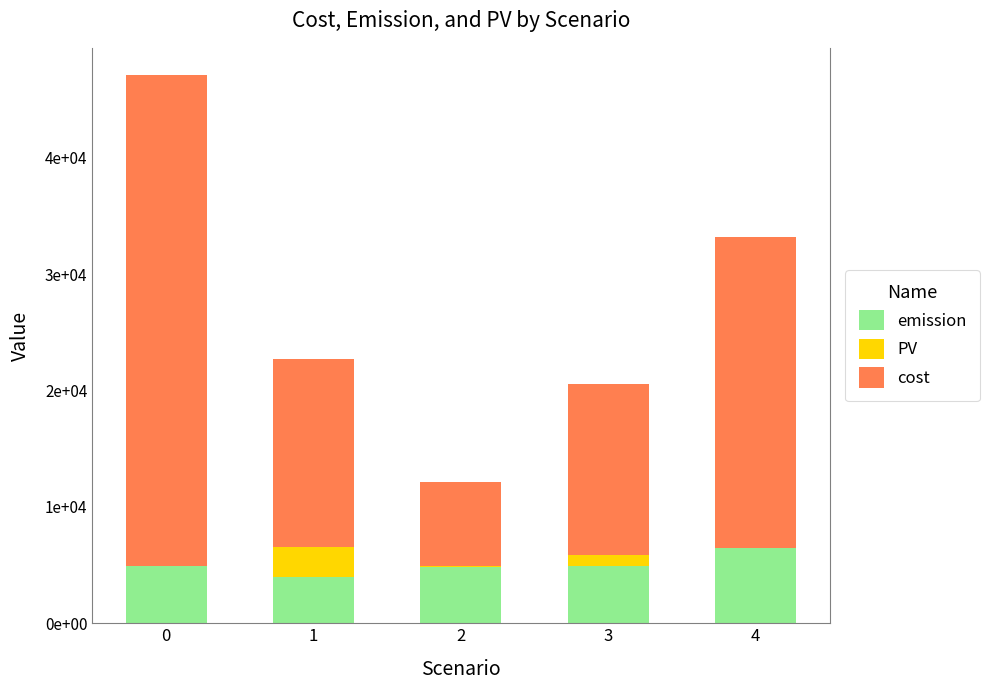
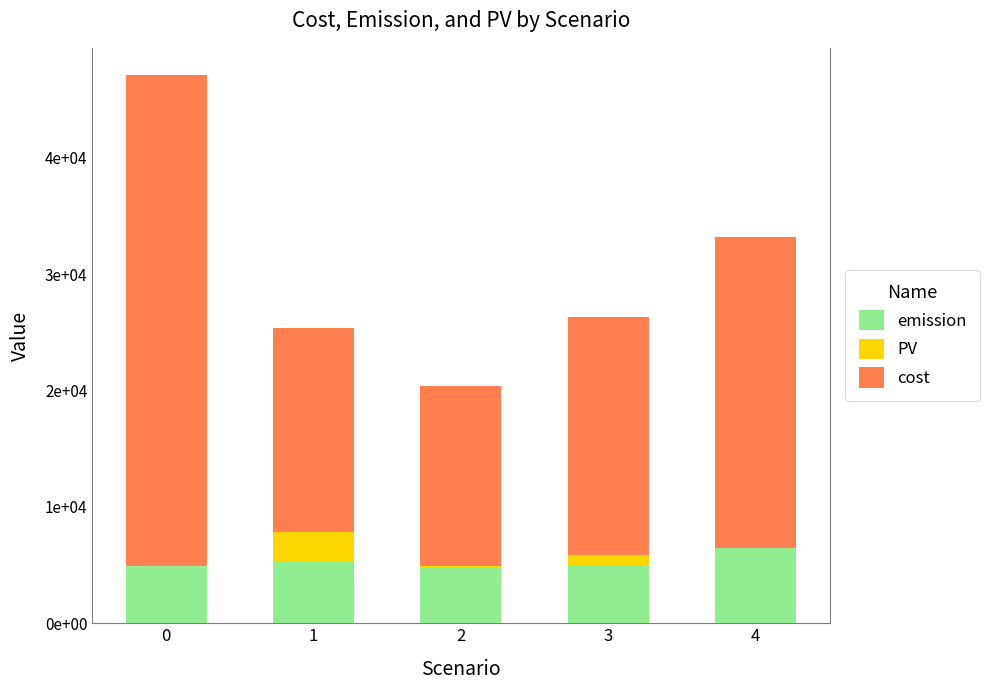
emission, 1: 4000 -> 5300
cost, 1: 16200 -> 17500
cost, 2: 7300 -> 15500
cost, 3: 14700 -> 20500
